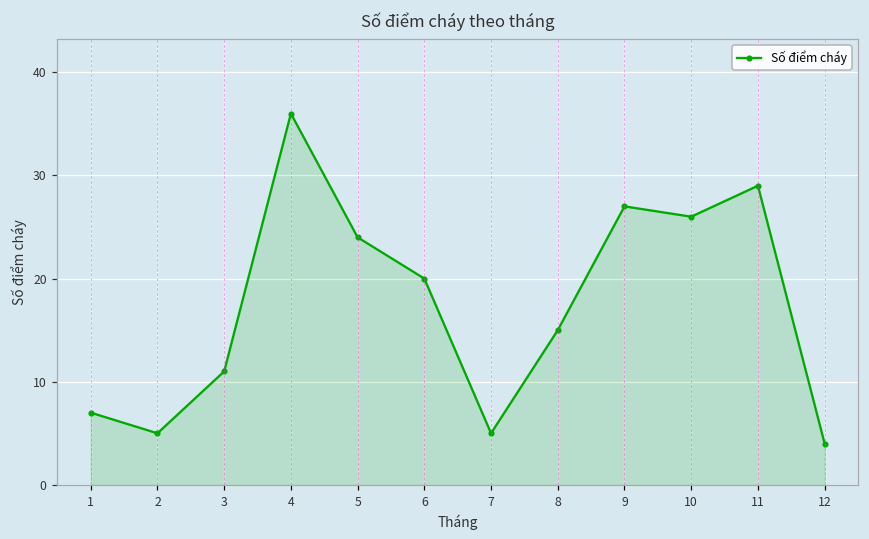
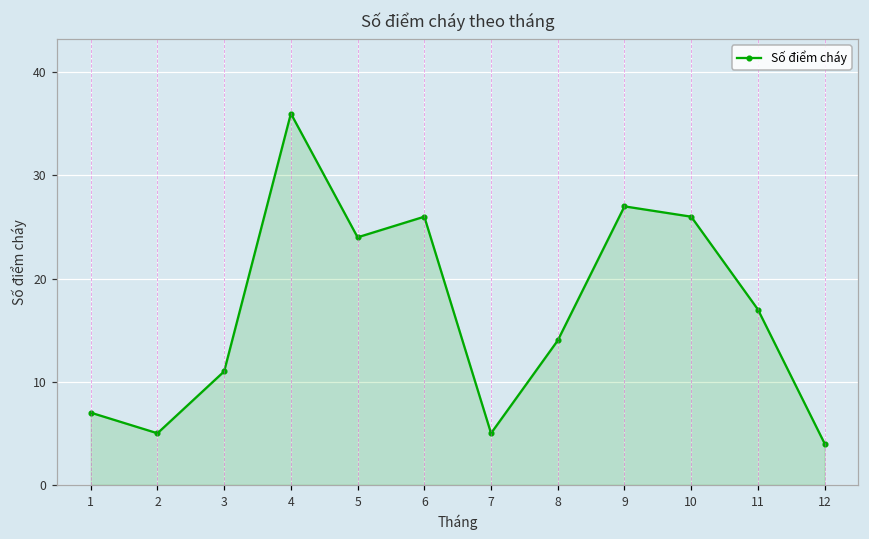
6: 20 -> 26
8: 15 -> 14
11: 29 -> 17
